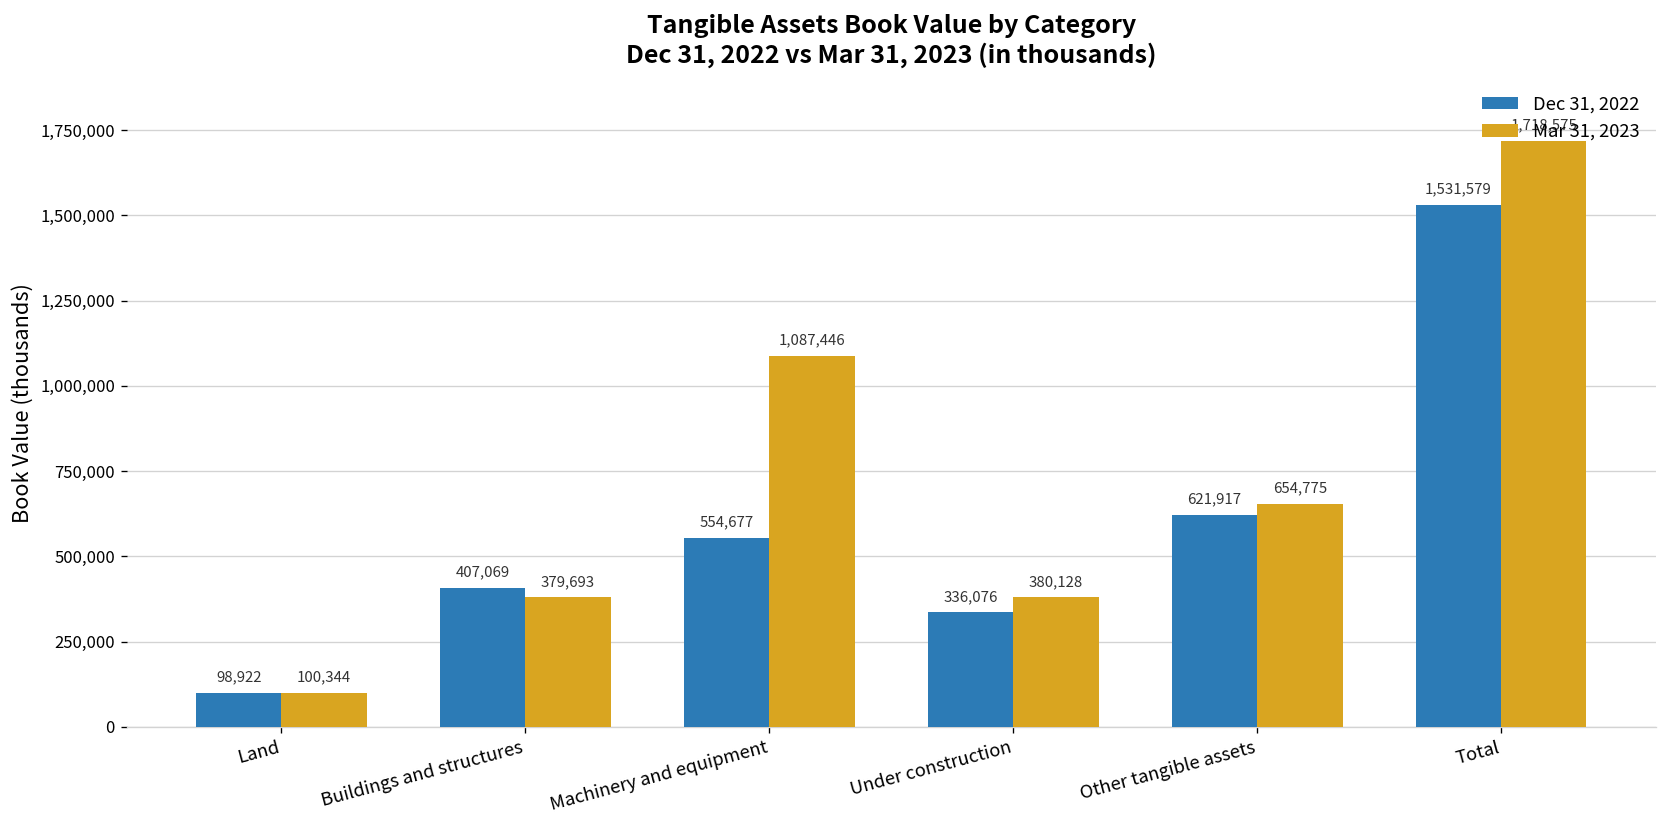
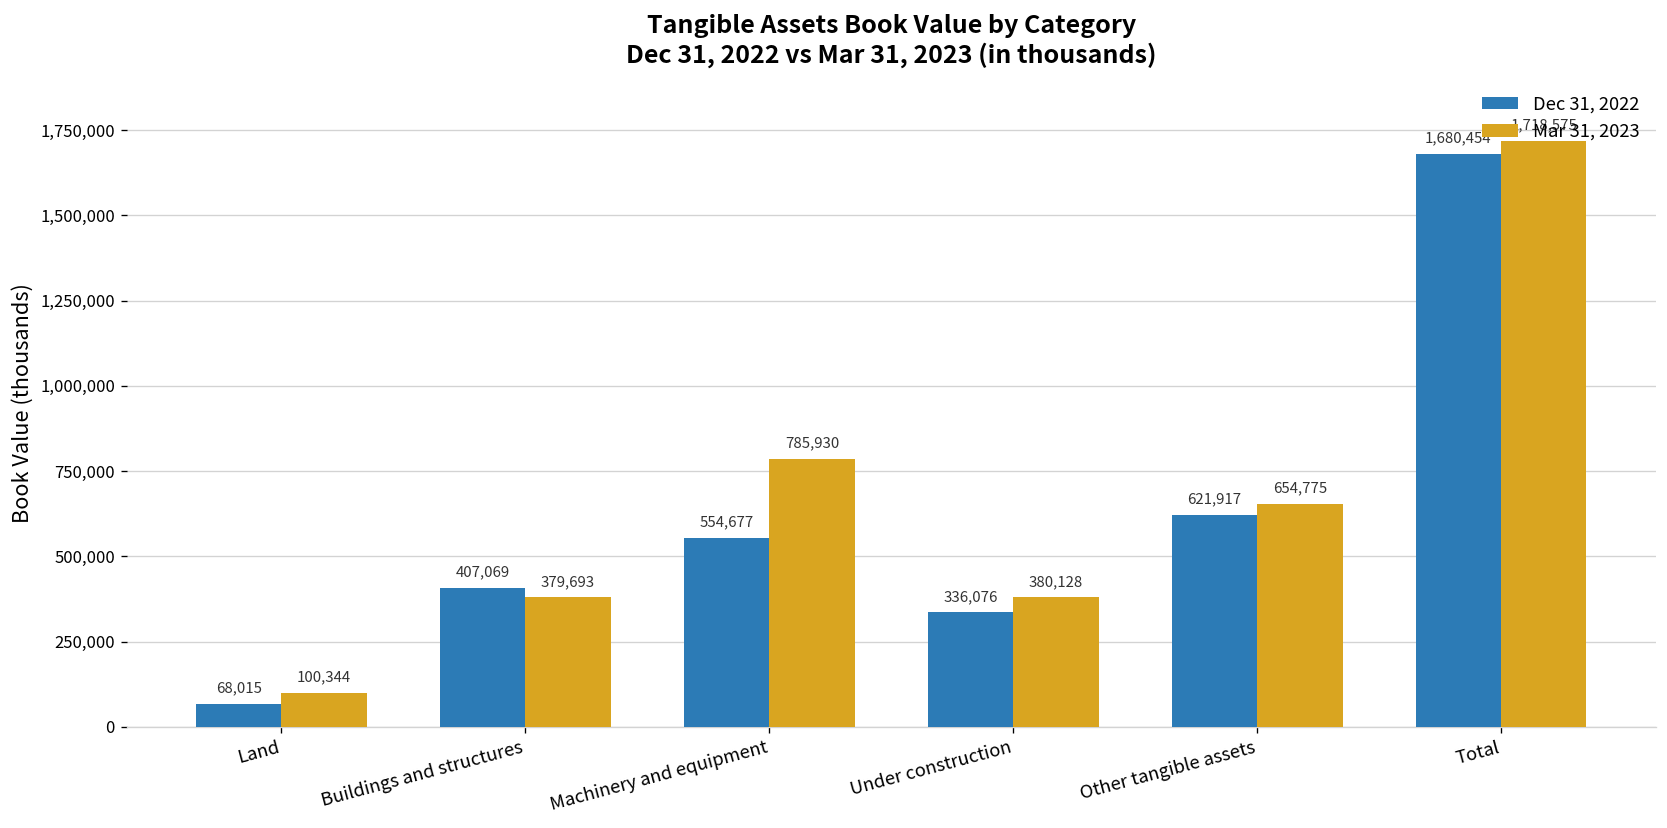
Dec 31, 2022, Land: 98,922 -> 68,015
Mar 31, 2023, Machinery and equipment: 1,087,446 -> 785,930
Dec 31, 2022, Total: 1,531,579 -> 1,680,454
